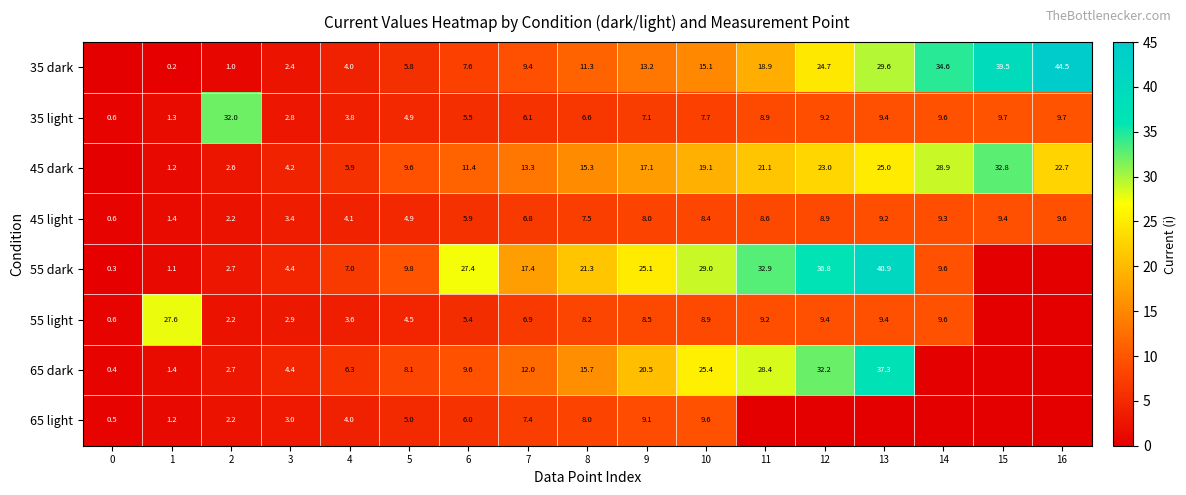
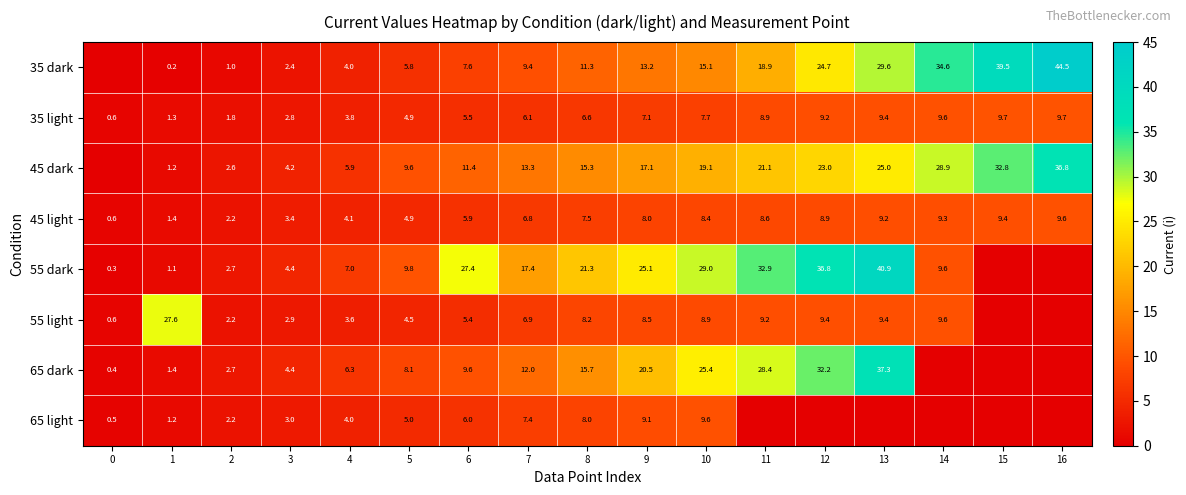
35 light, 2: 32.0 -> 1.8
45 dark, 16: 22.7 -> 36.8
